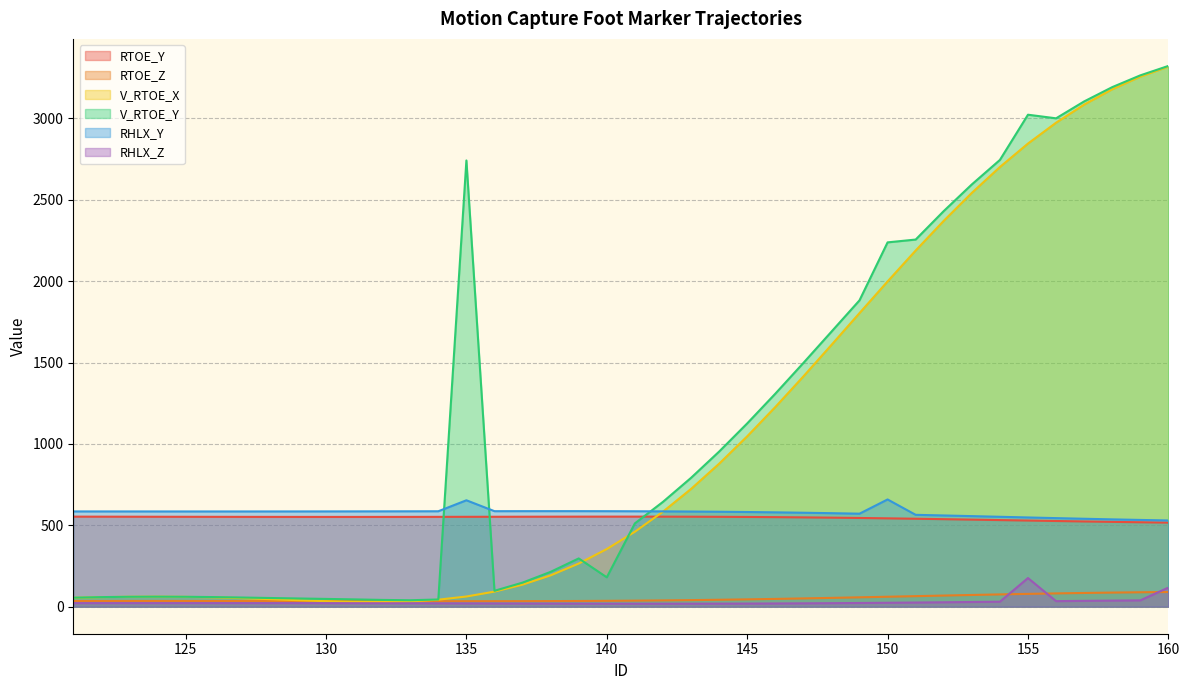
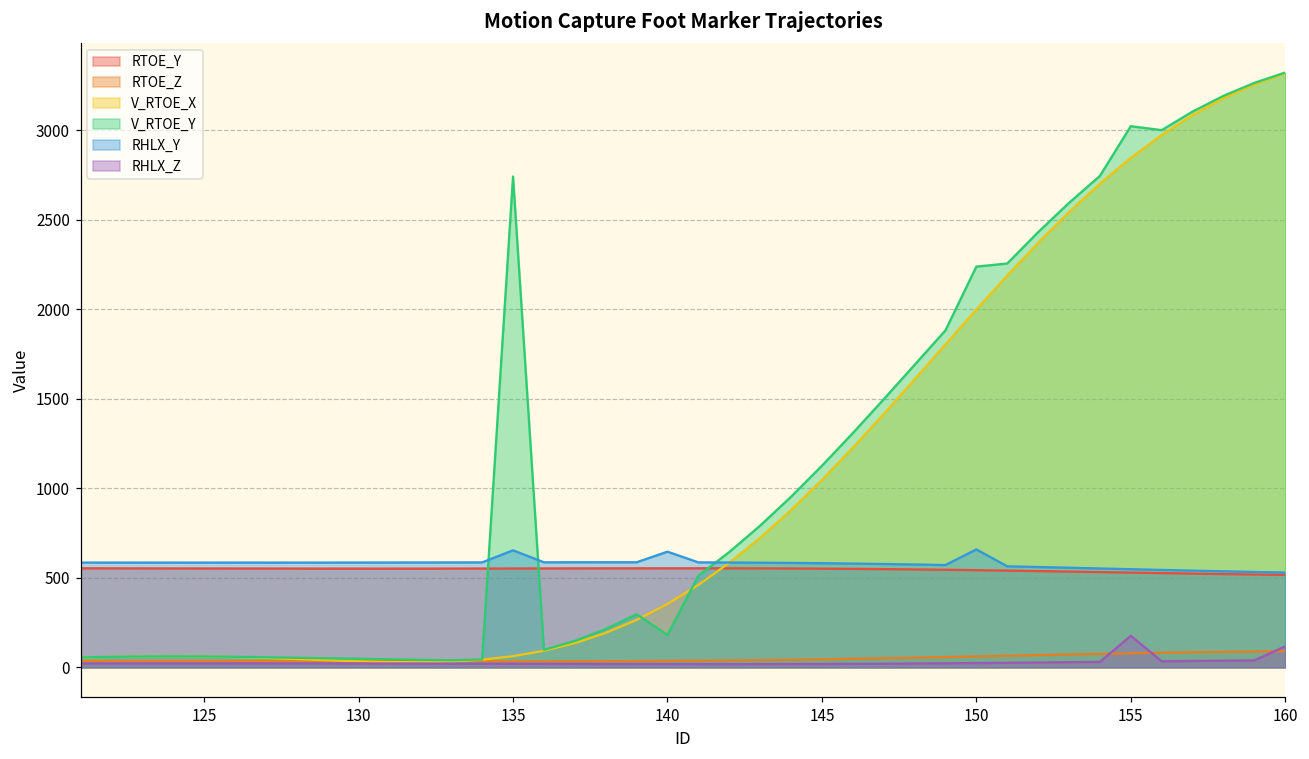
RHLX_Y, 140: 590 -> 650
